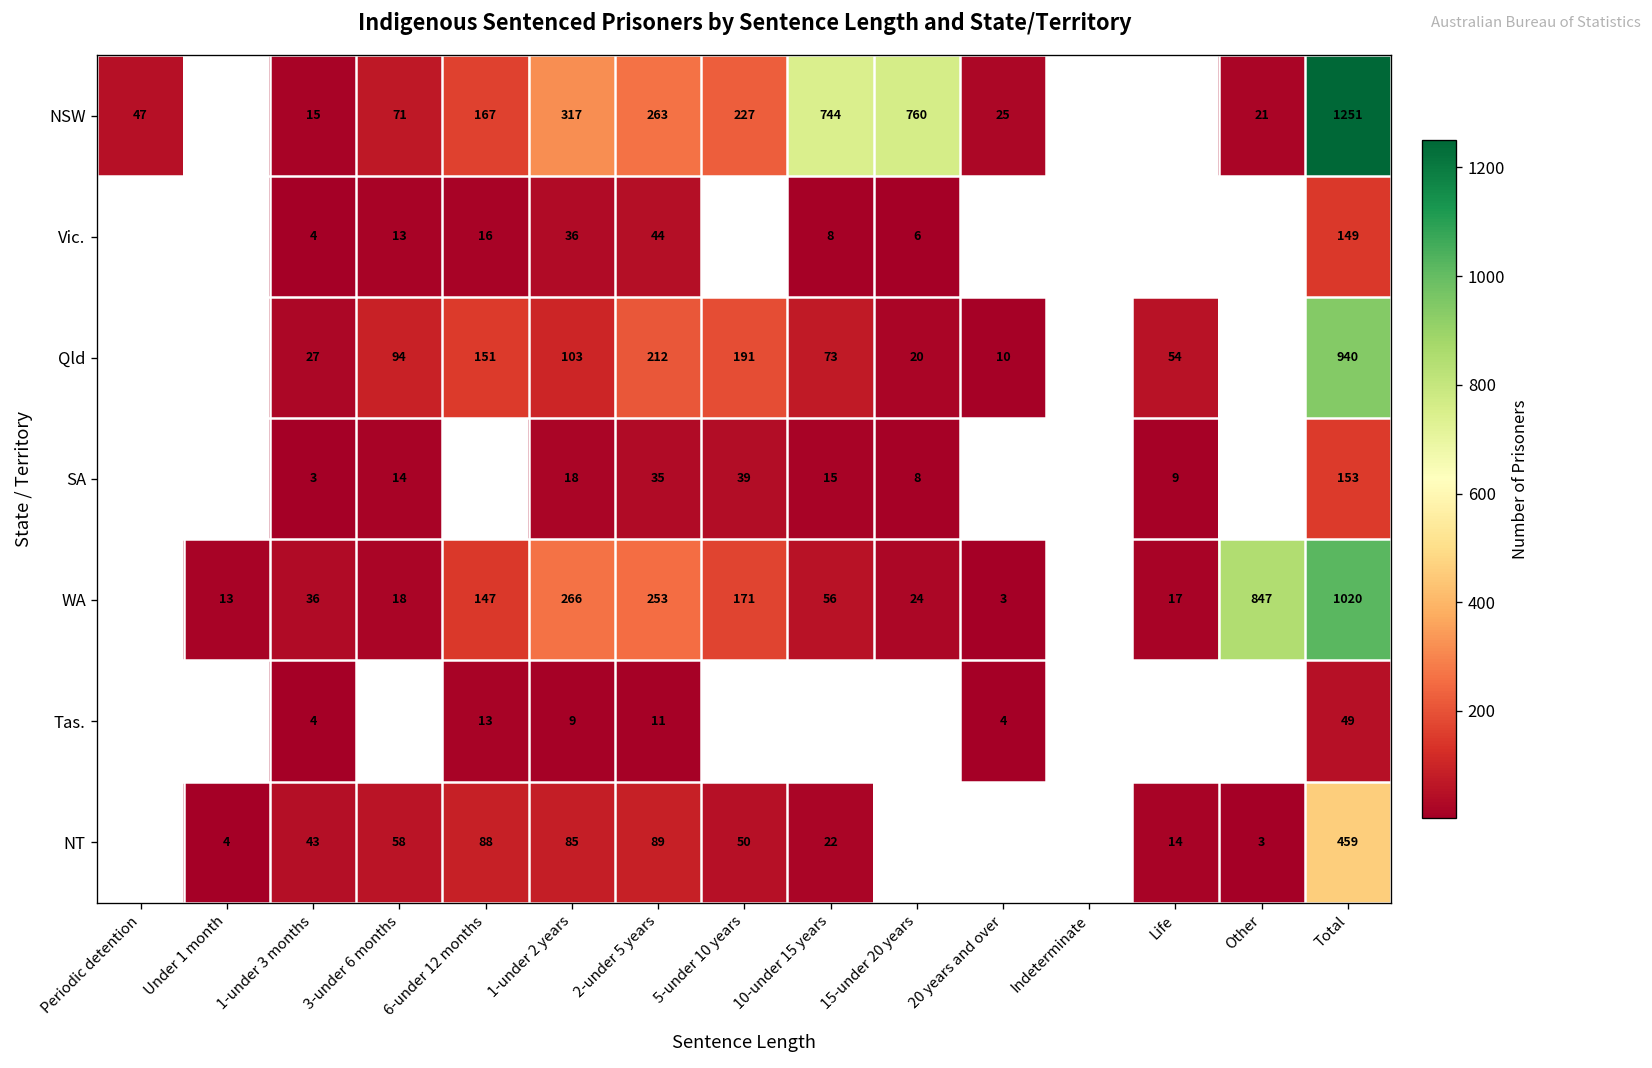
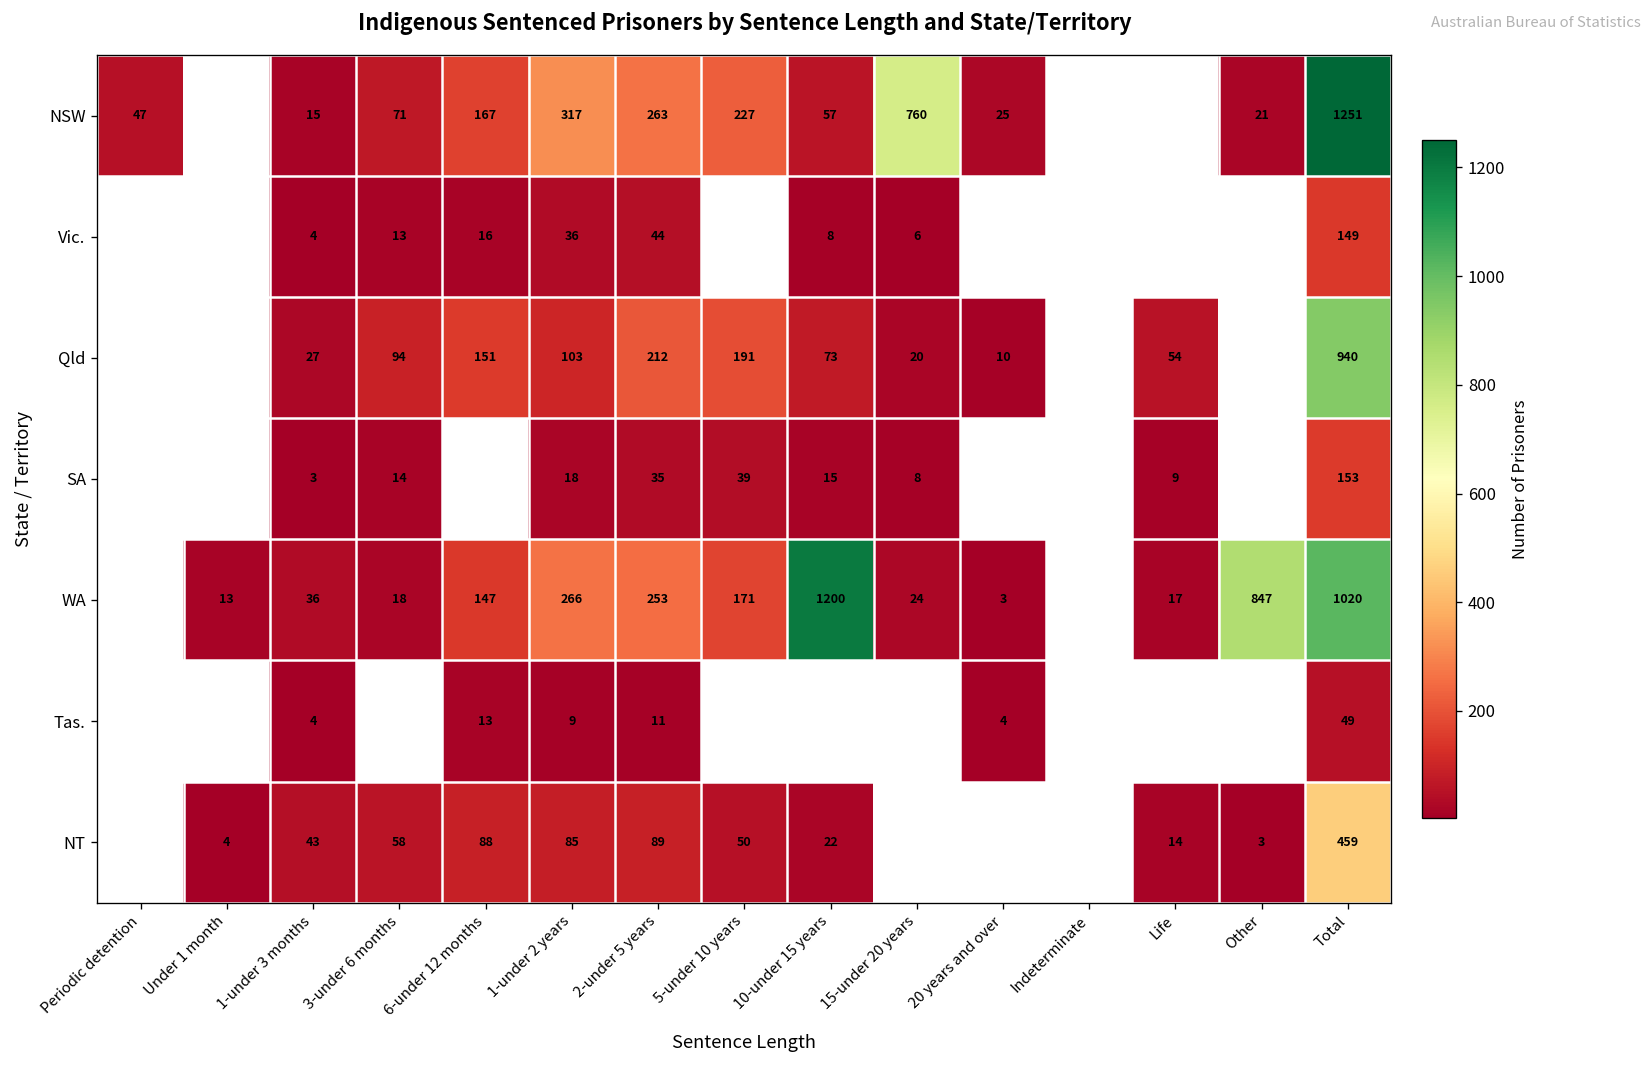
NSW, 10-under 15 years: 744 -> 57
WA, 10-under 15 years: 56 -> 1200
